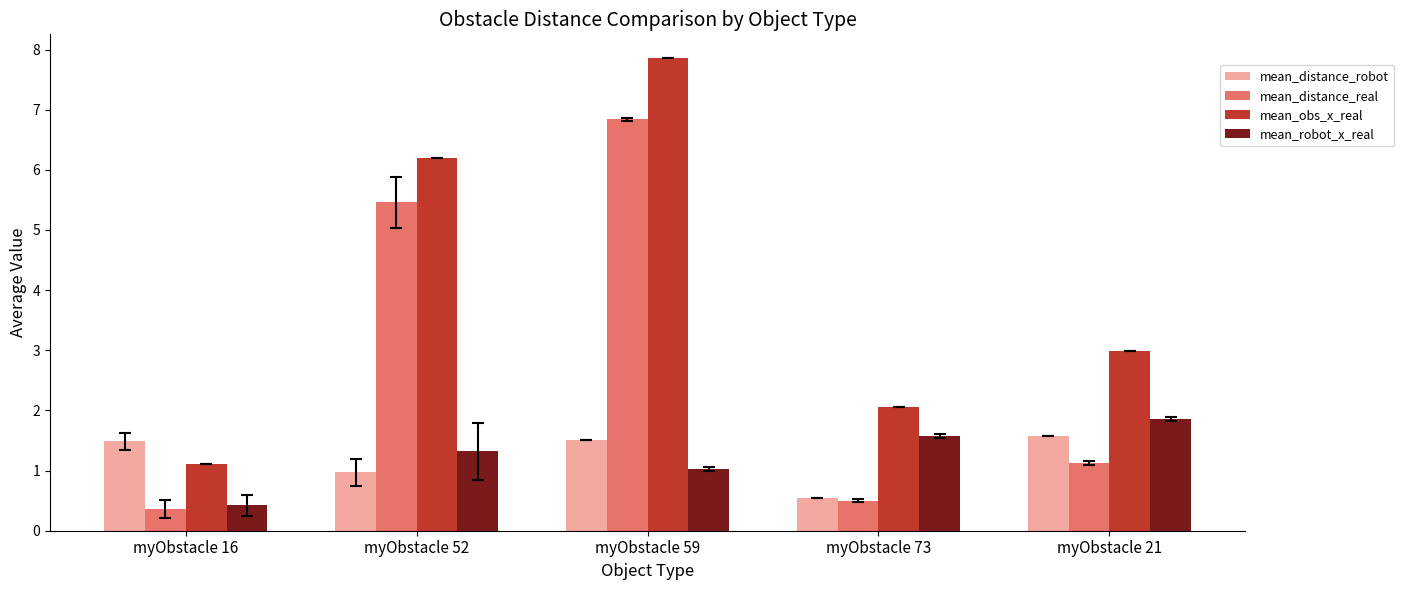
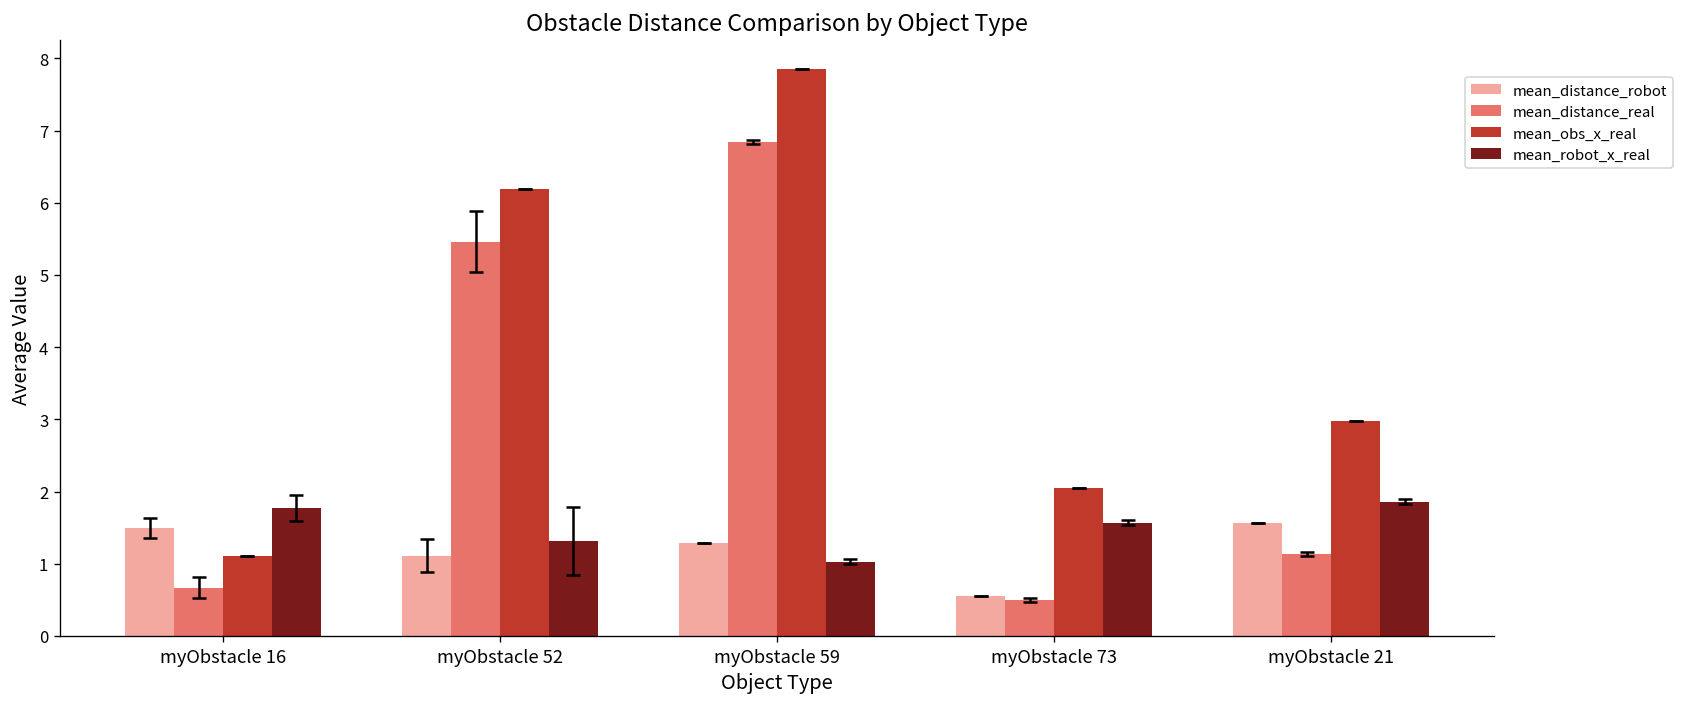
mean_distance_real, myObstacle 16: 0.4 -> 0.7
mean_robot_x_real, myObstacle 16: 0.4 -> 1.8
mean_distance_robot, myObstacle 52: 1.0 -> 1.1
mean_distance_robot, myObstacle 59: 1.5 -> 1.3
